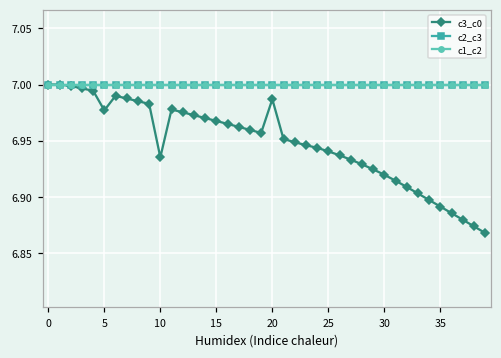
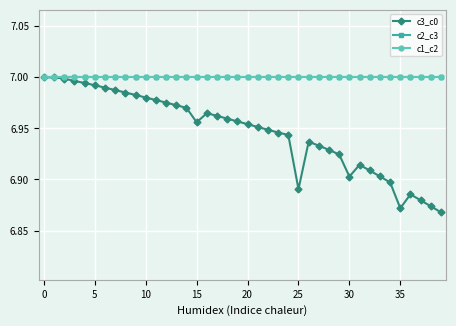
c3_c0, 5: 6.977 -> 6.992
c3_c0, 10: 6.935 -> 6.980
c3_c0, 15: 6.968 -> 6.956
c3_c0, 20: 6.987 -> 6.954
c3_c0, 25: 6.940 -> 6.890
c3_c0, 30: 6.920 -> 6.903
c3_c0, 35: 6.891 -> 6.872
